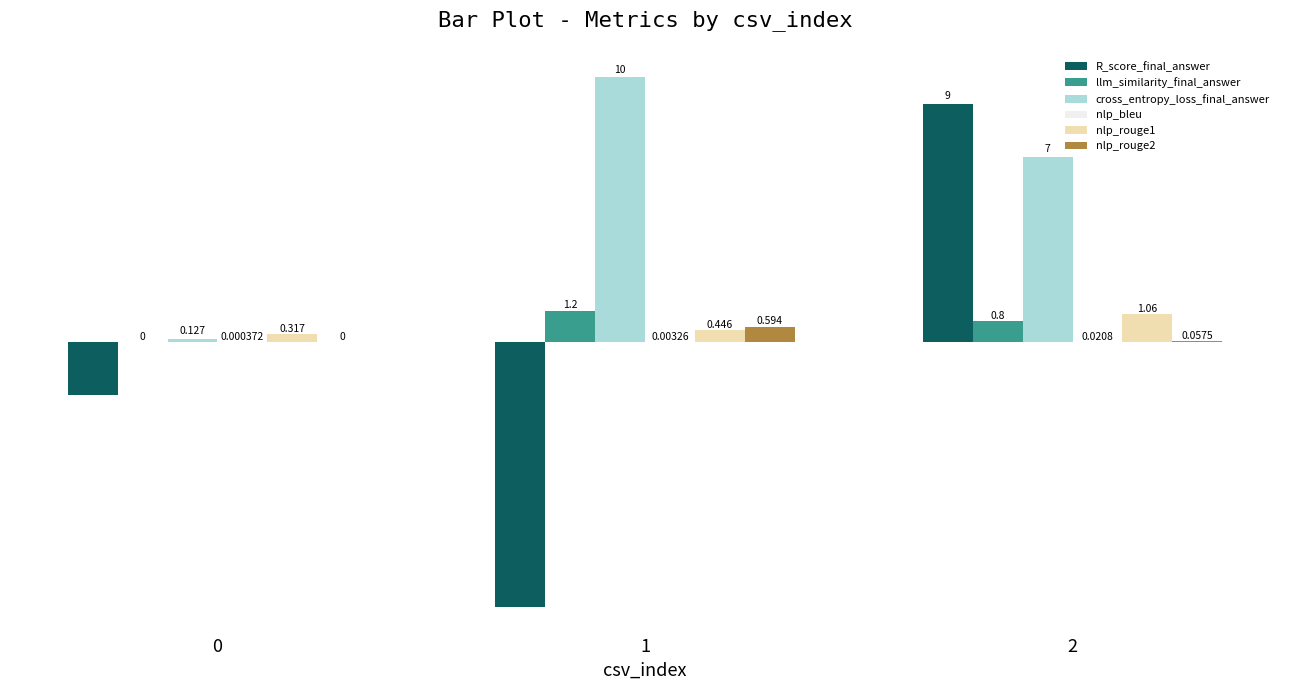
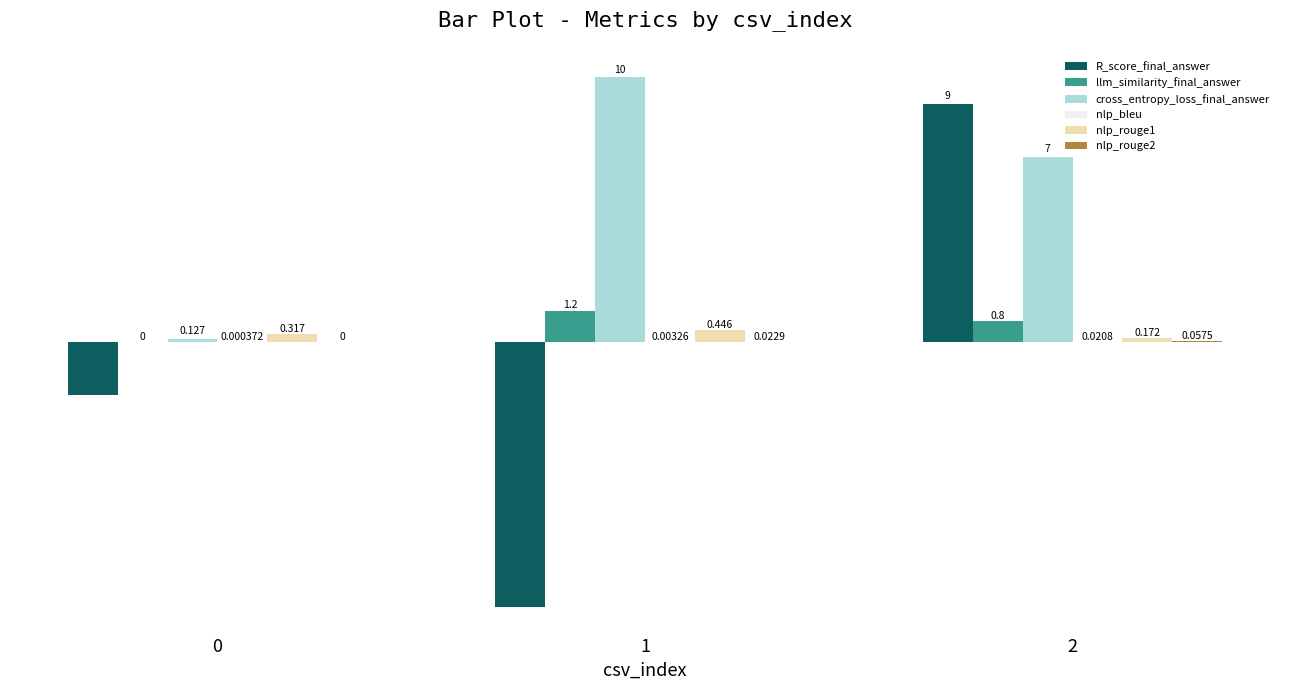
nlp_rouge2, 1: 0.594 -> 0.0229
nlp_rouge1, 2: 1.06 -> 0.172
